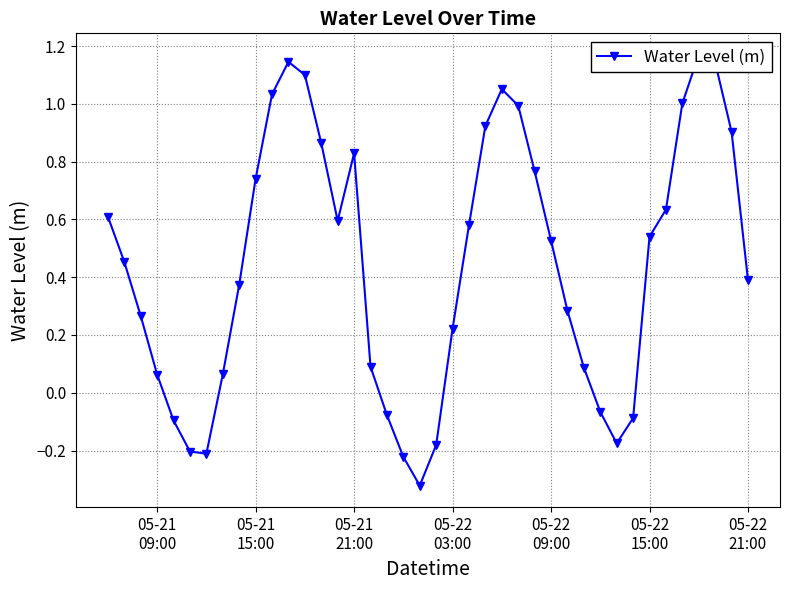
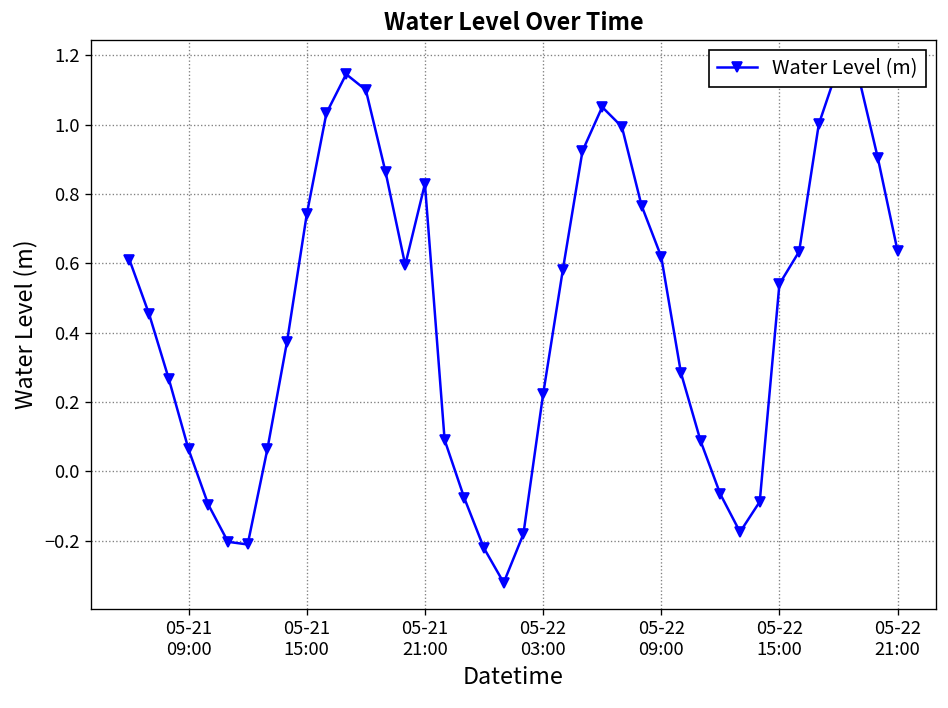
05-22 09:00: 0.53 -> 0.62
05-22 21:00: 0.39 -> 0.63
